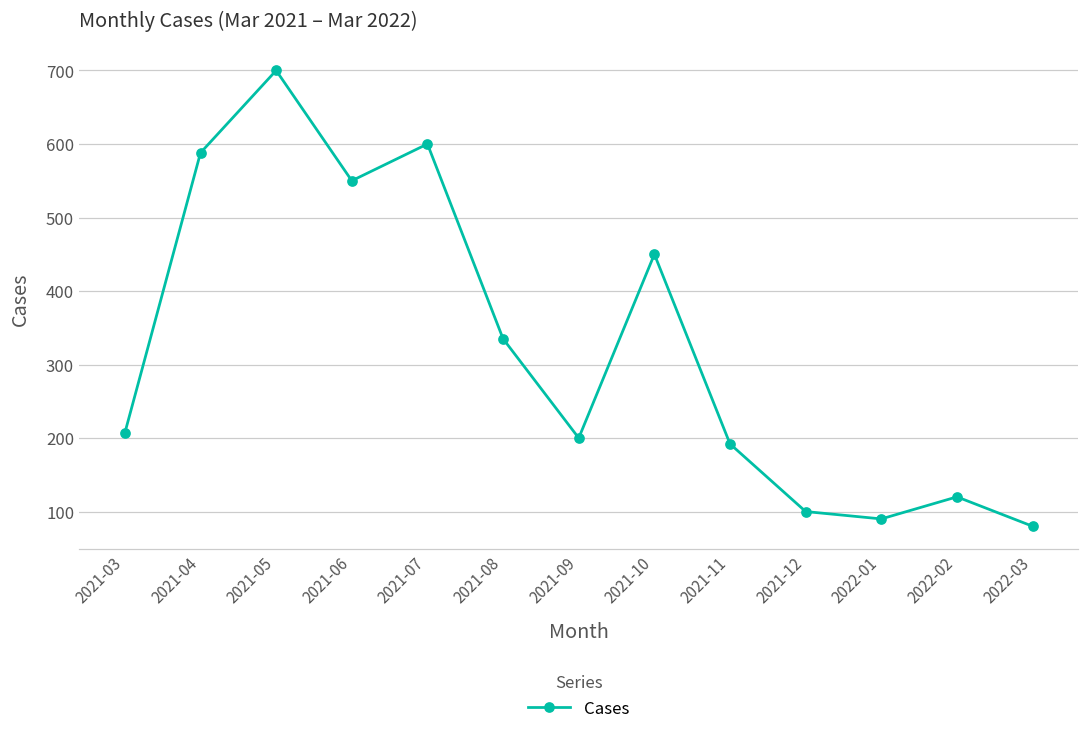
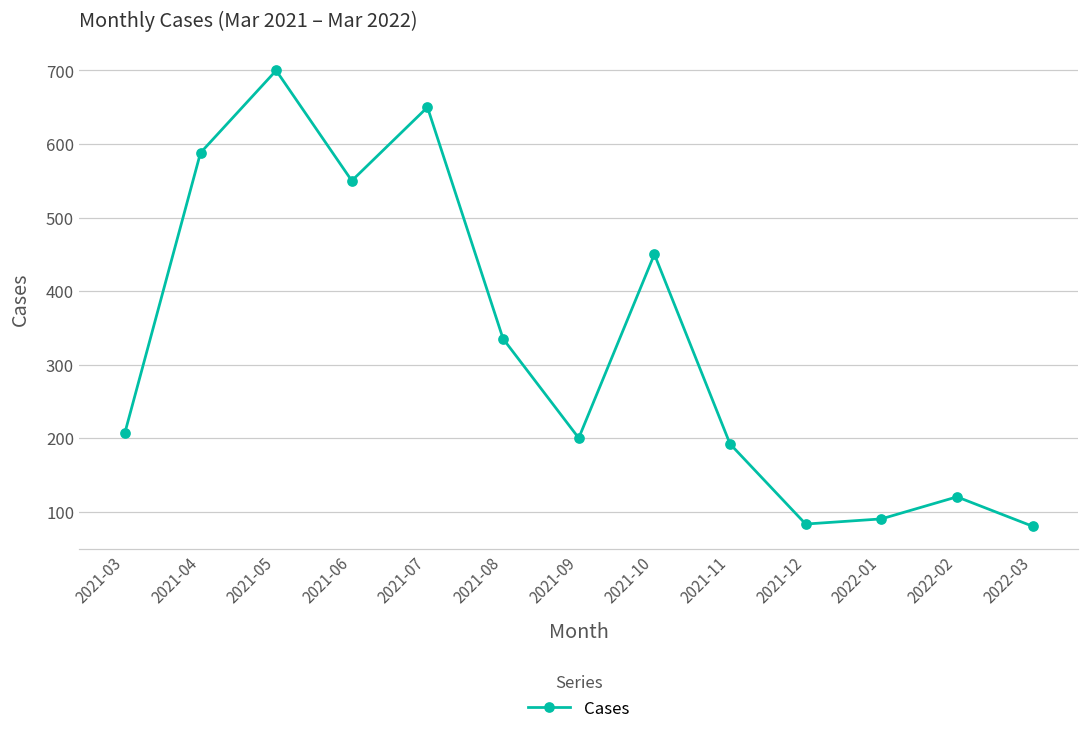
2021-07: 600 -> 650
2021-12: 100 -> 80
